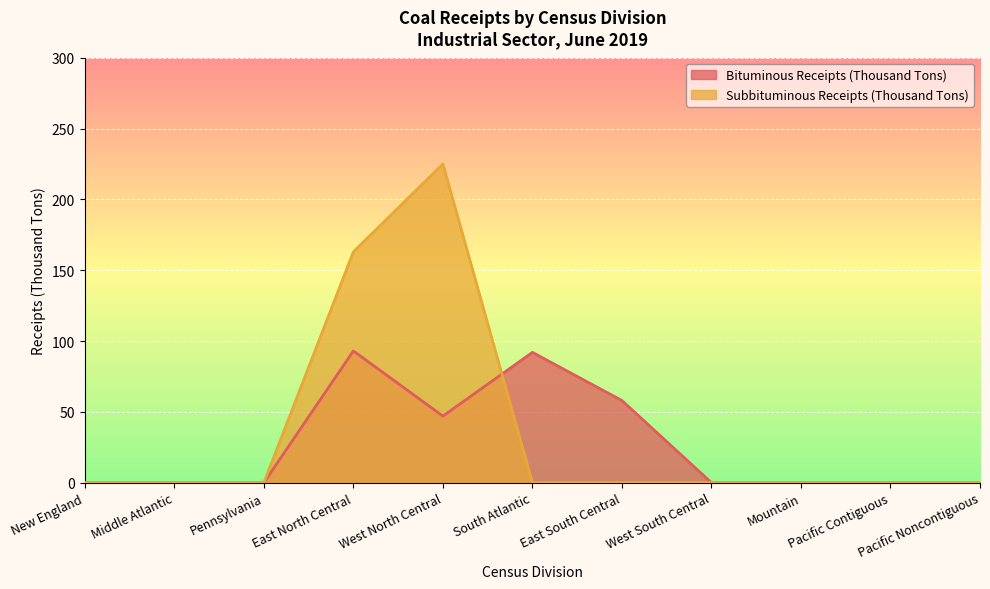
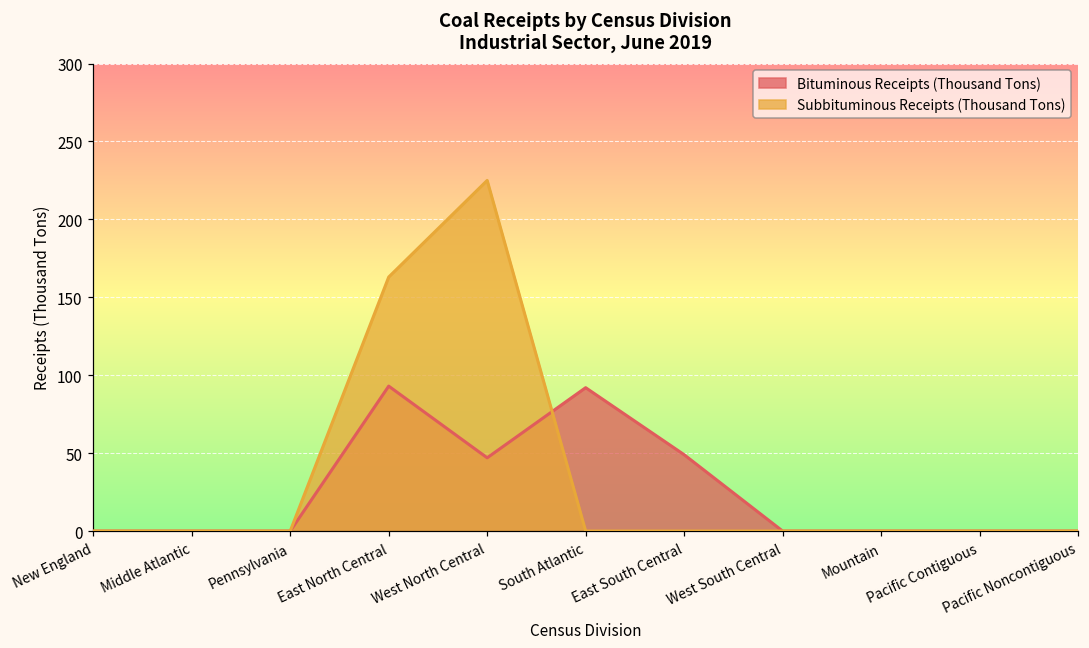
Bituminous Receipts (Thousand Tons), East South Central: 58 -> 49
